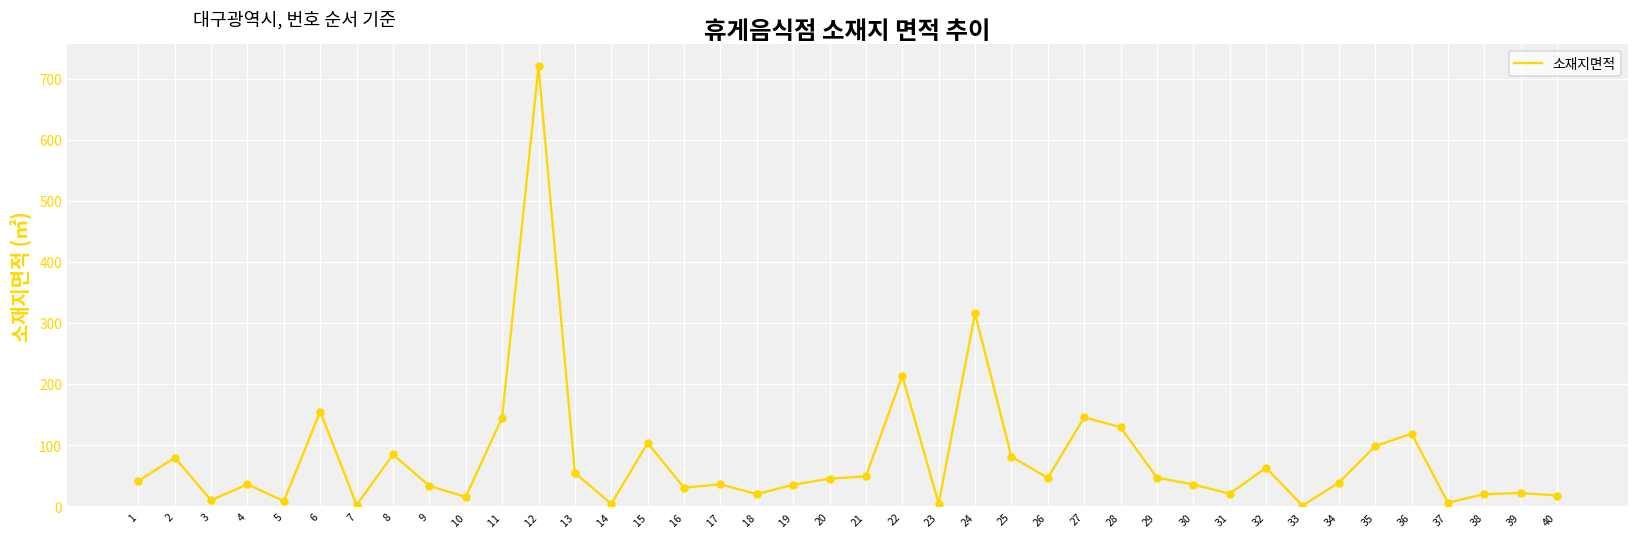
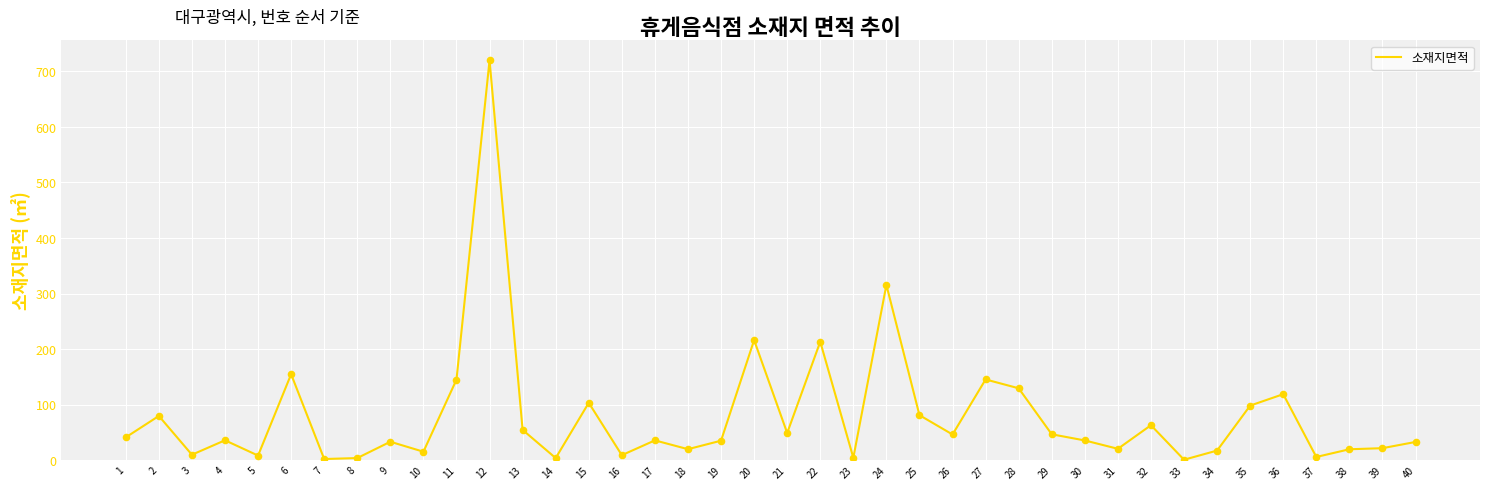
8: 80 -> 0
16: 30 -> 10
20: 50 -> 220
34: 40 -> 20
40: 20 -> 30
